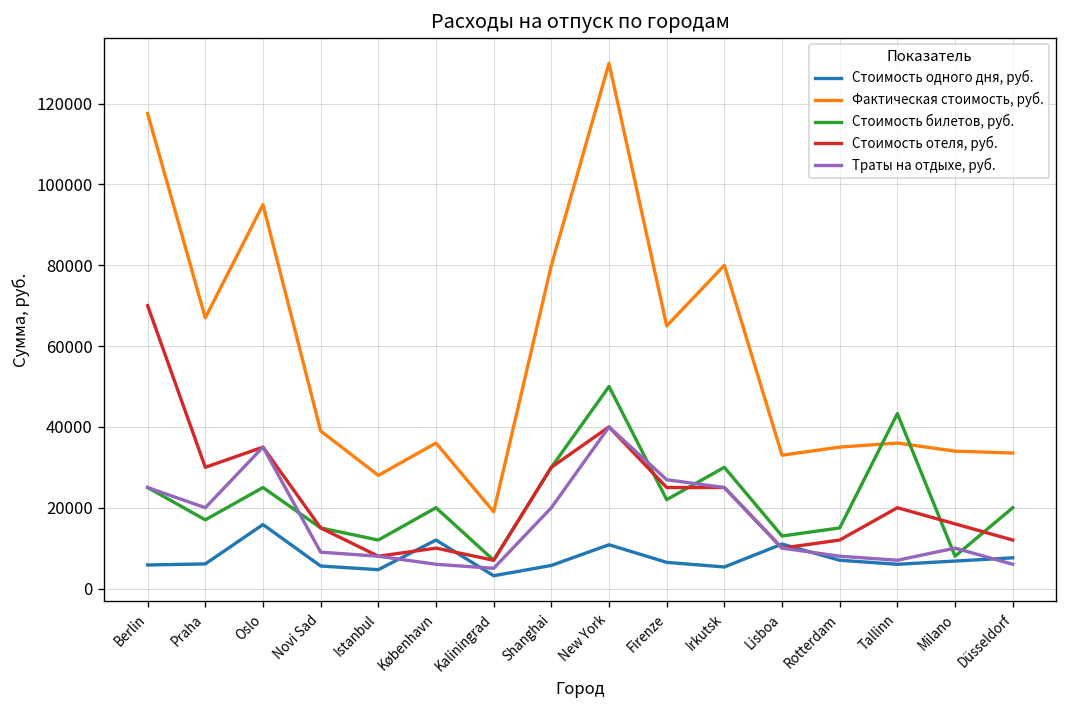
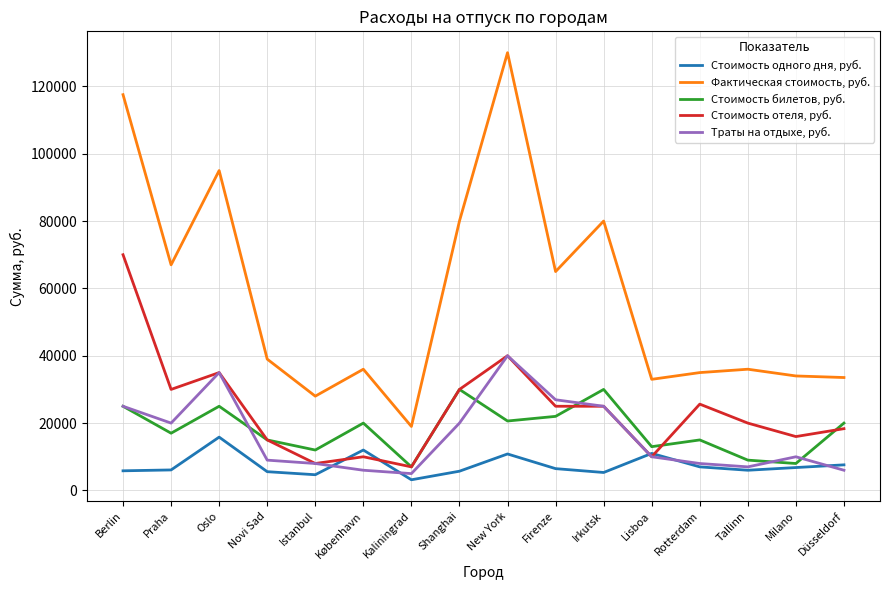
Стоимость билетов, руб., New York: 50000 -> 21000
Стоимость отеля, руб., Rotterdam: 12000 -> 26000
Стоимость билетов, руб., Tallinn: 43000 -> 9000
Стоимость отеля, руб., Düsseldorf: 12000 -> 18000
